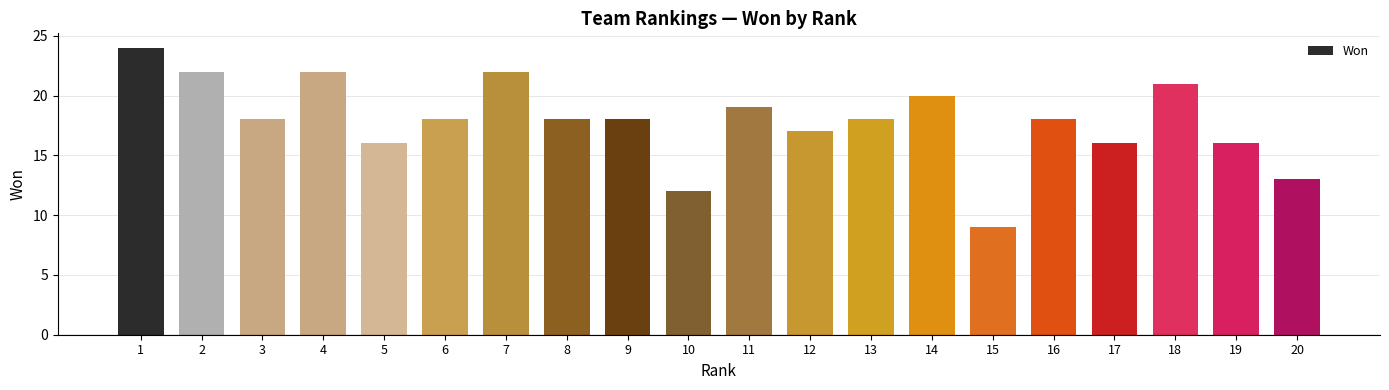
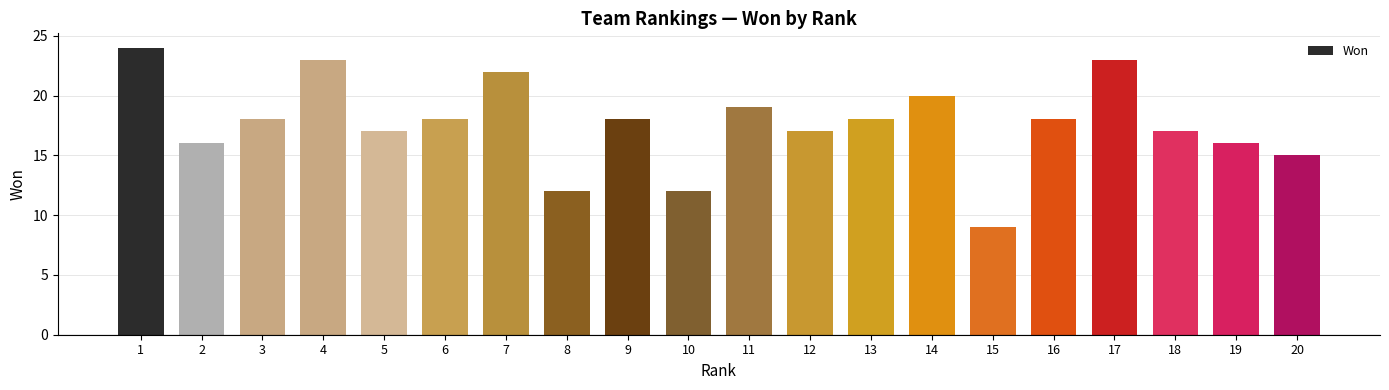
2: 22 -> 16
4: 22 -> 23
5: 16 -> 17
8: 18 -> 12
17: 16 -> 23
18: 21 -> 17
20: 13 -> 15
